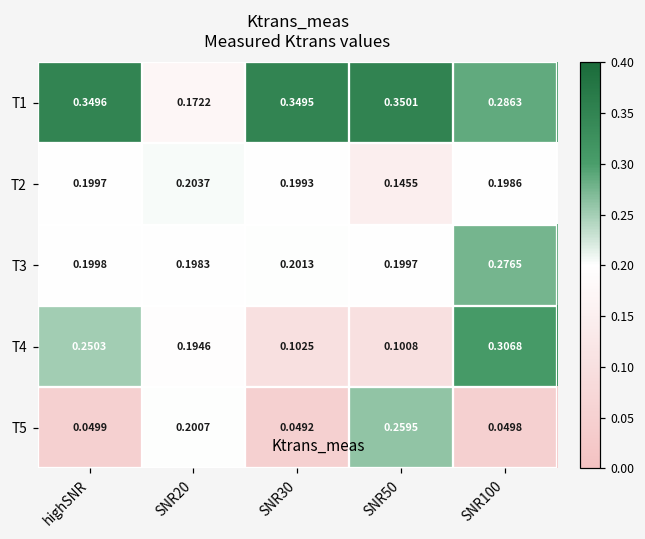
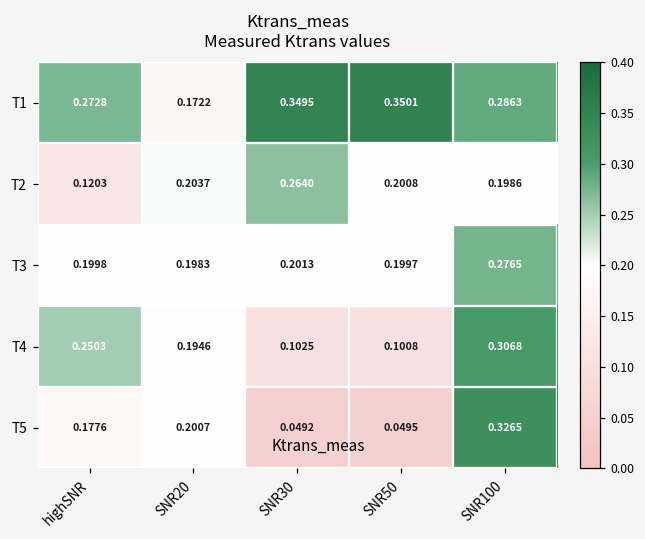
T1, highSNR: 0.3496 -> 0.2728
T2, highSNR: 0.1997 -> 0.1203
T2, SNR30: 0.1993 -> 0.2640
T2, SNR50: 0.1455 -> 0.2008
T5, highSNR: 0.0499 -> 0.1776
T5, SNR50: 0.2595 -> 0.0495
T5, SNR100: 0.0498 -> 0.3265
